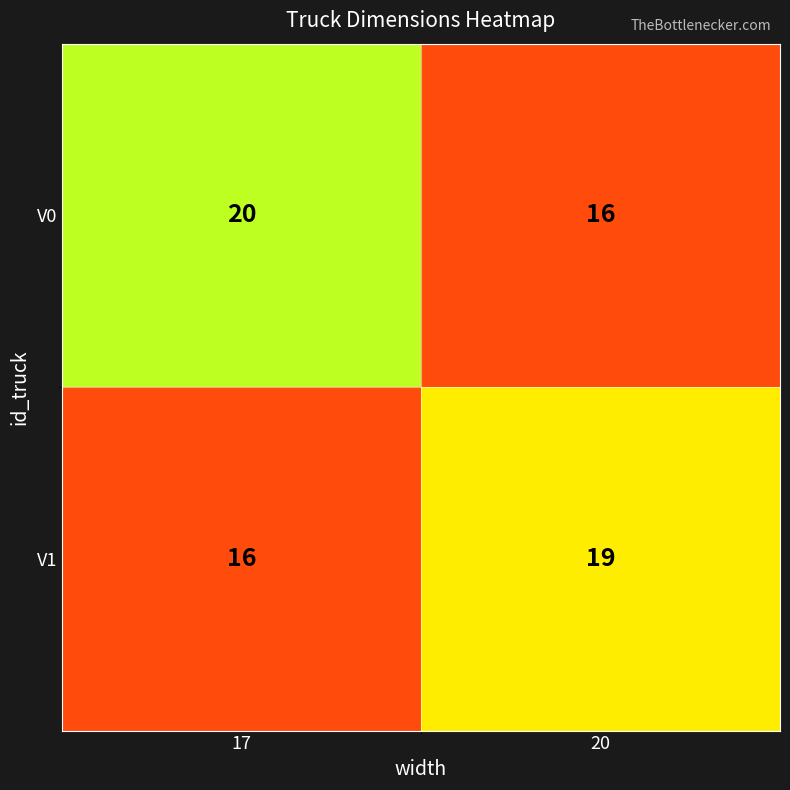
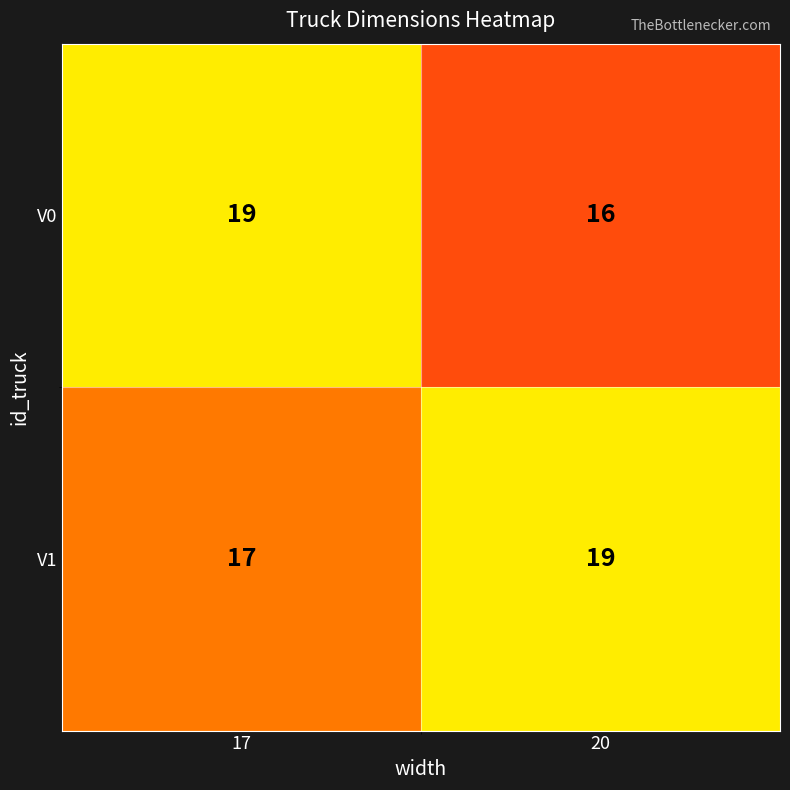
V0, 17: 20 -> 19
V1, 17: 16 -> 17
